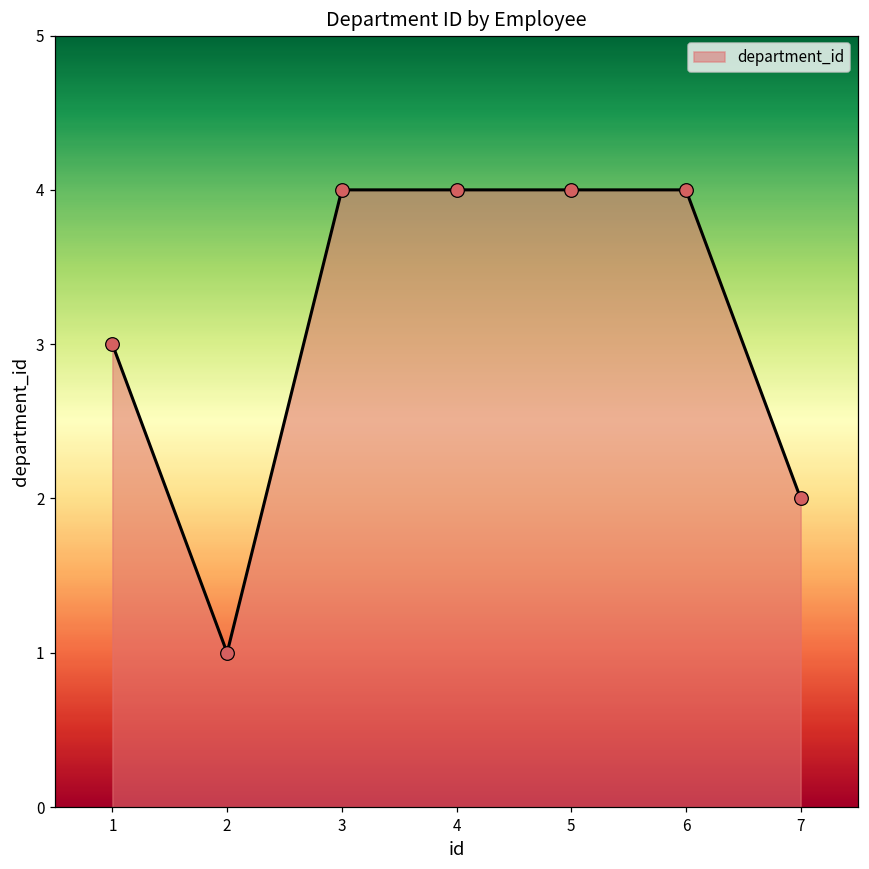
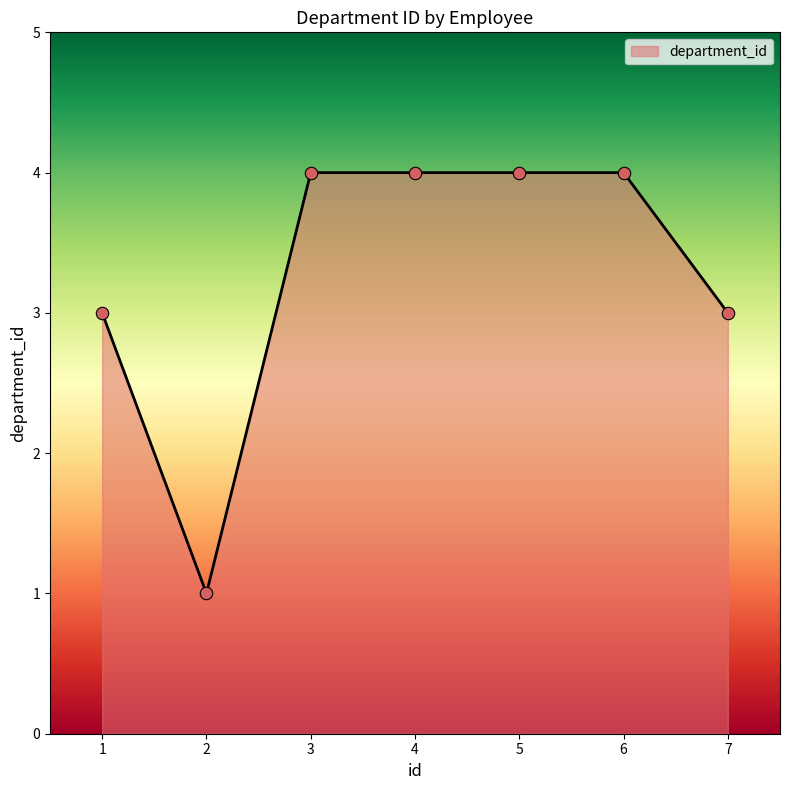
7: 2 -> 3
